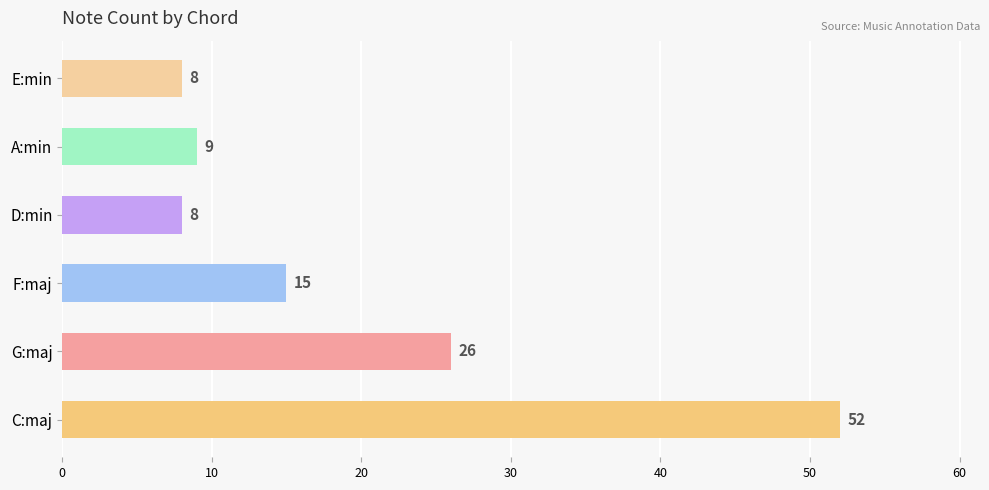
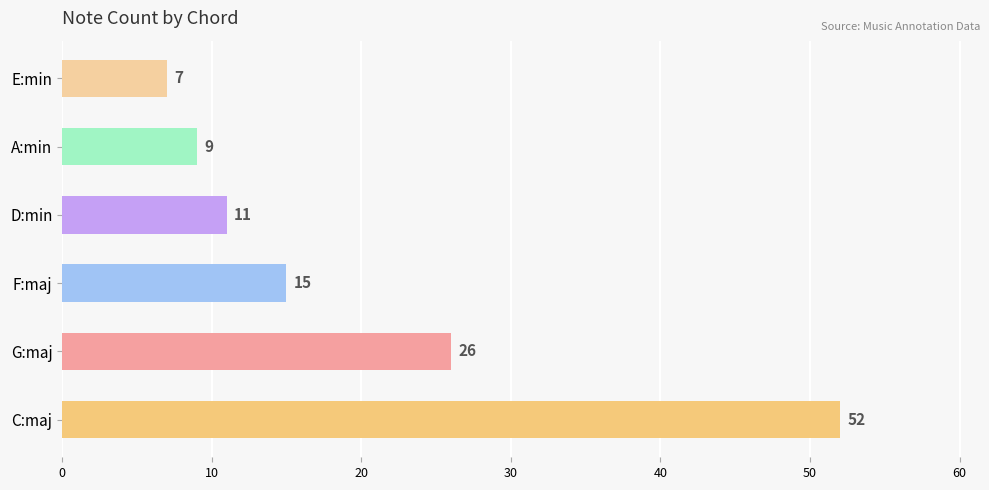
E:min: 8 -> 7
D:min: 8 -> 11
